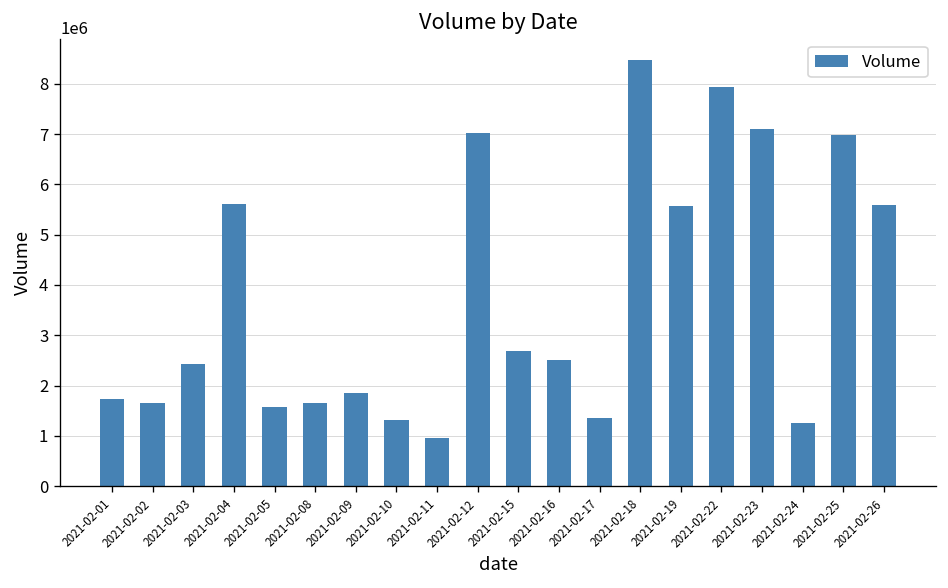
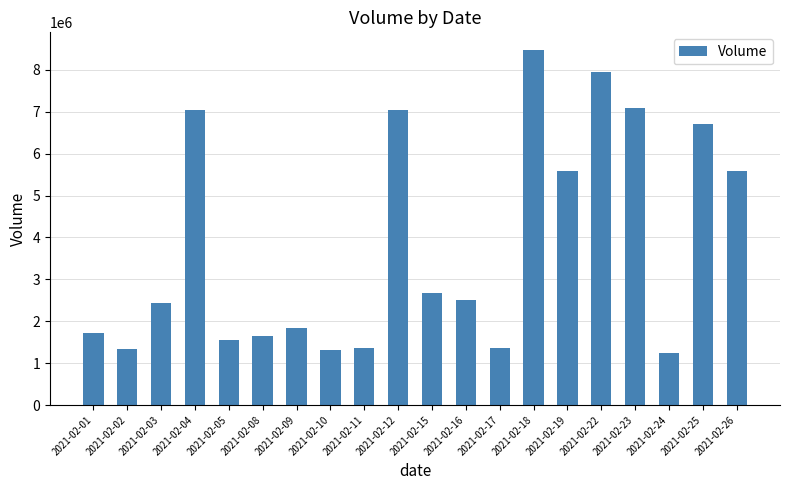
2021-02-02: 1600000 -> 1300000
2021-02-04: 5600000 -> 7000000
2021-02-11: 1000000 -> 1400000
2021-02-25: 7000000 -> 6700000
